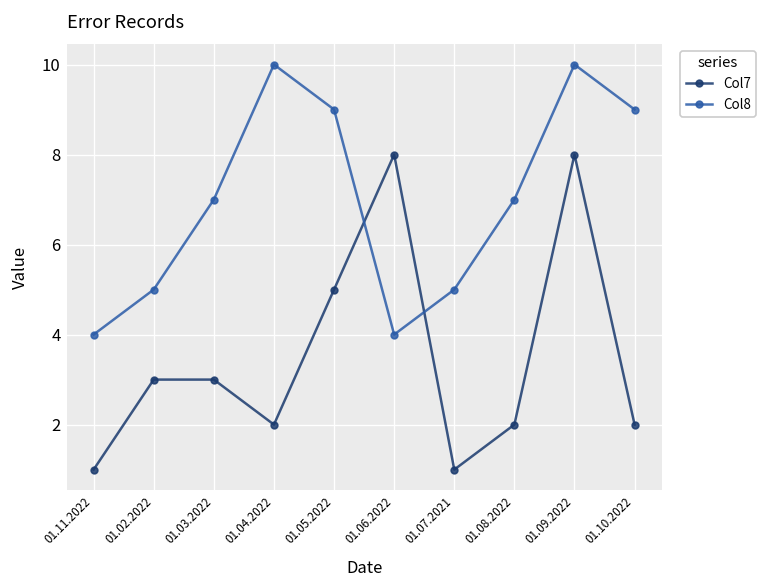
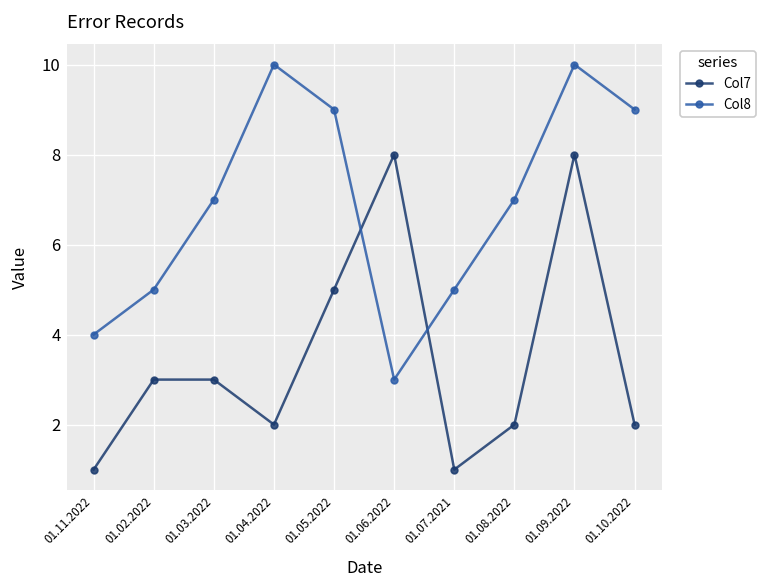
Col8, 01.06.2022: 4 -> 3
